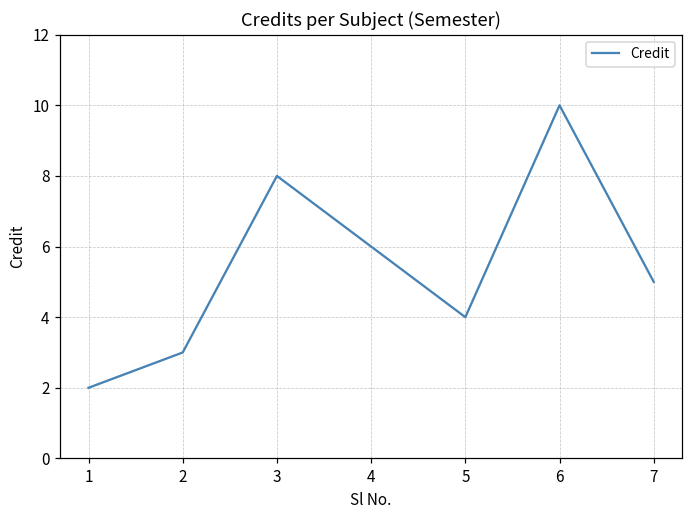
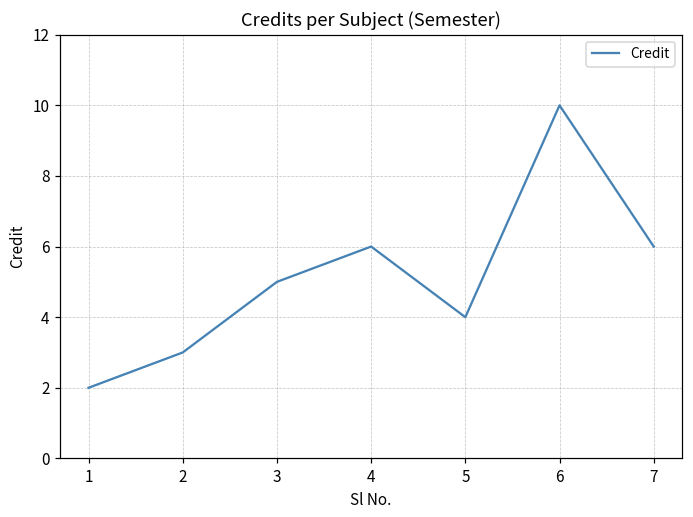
3: 8 -> 5
7: 5 -> 6
